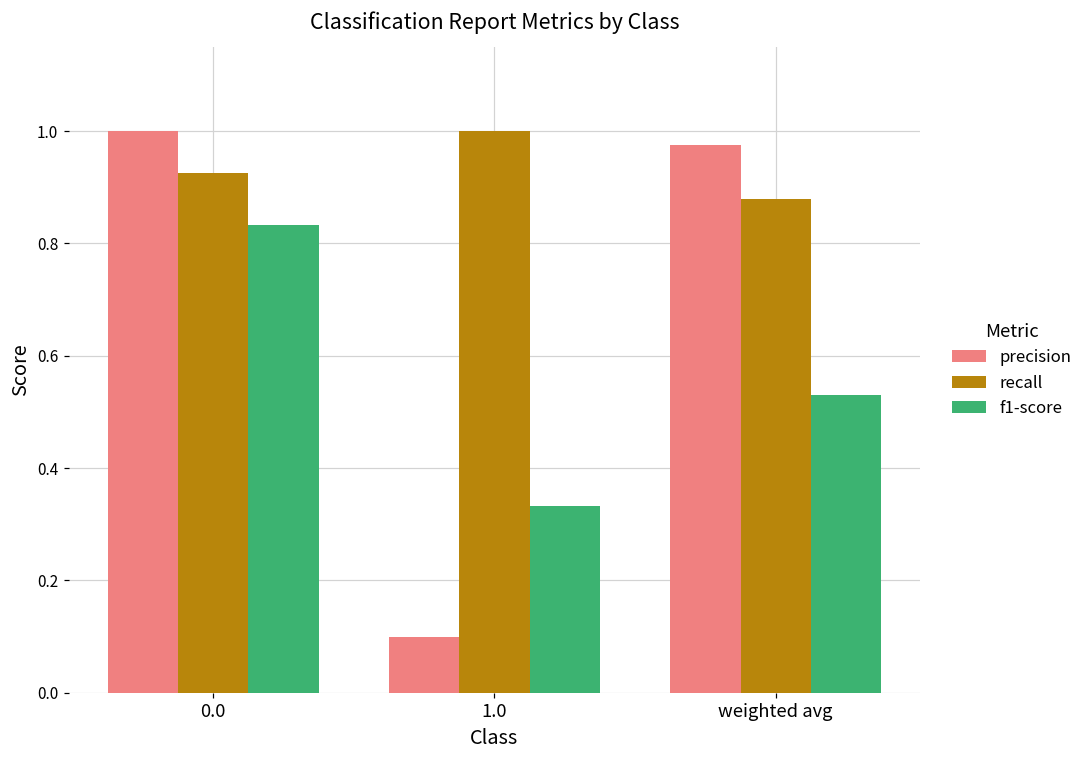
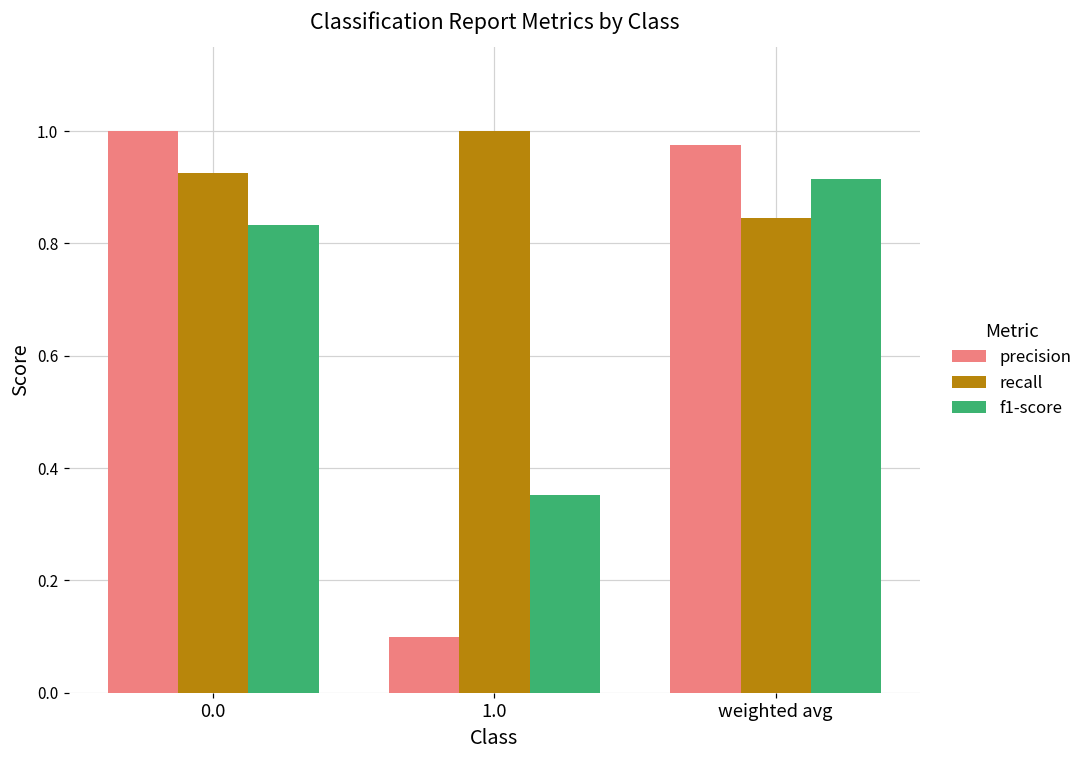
f1-score, 1.0: 0.33 -> 0.35
recall, weighted avg: 0.88 -> 0.85
f1-score, weighted avg: 0.53 -> 0.92
